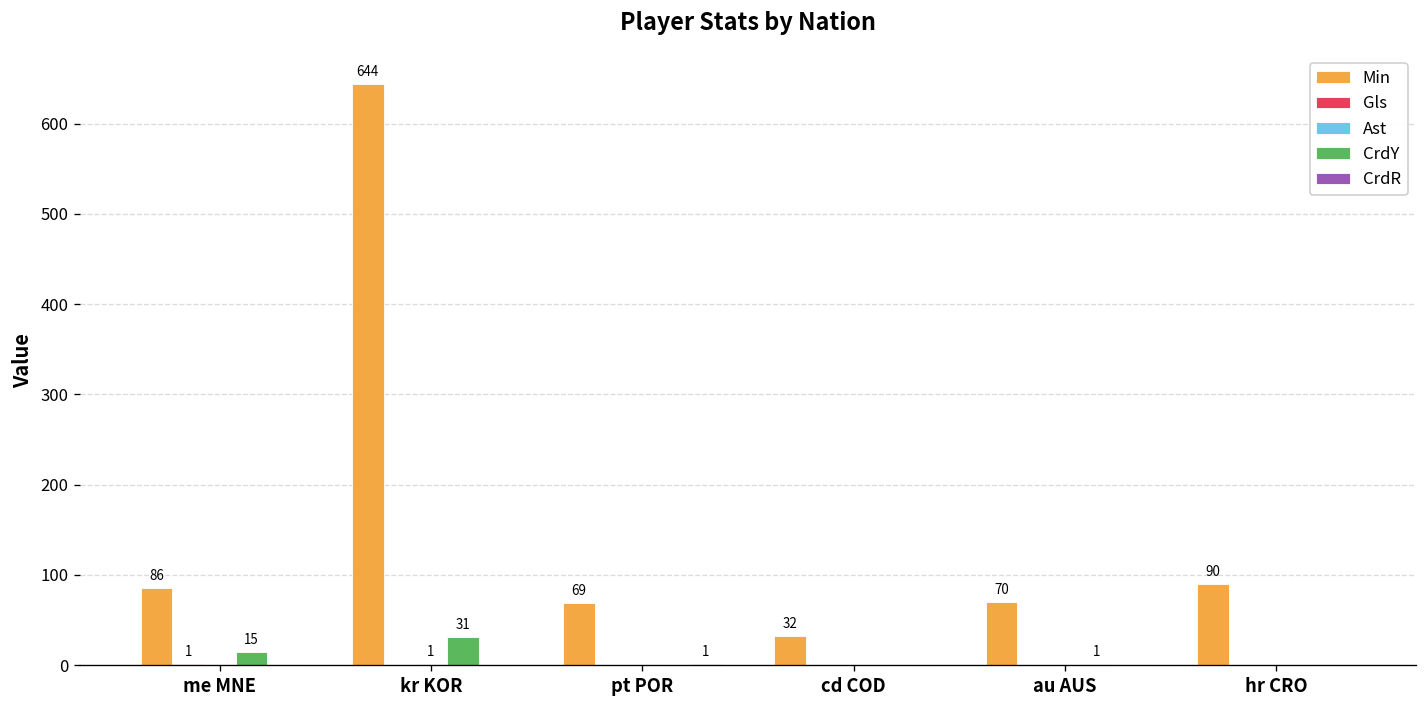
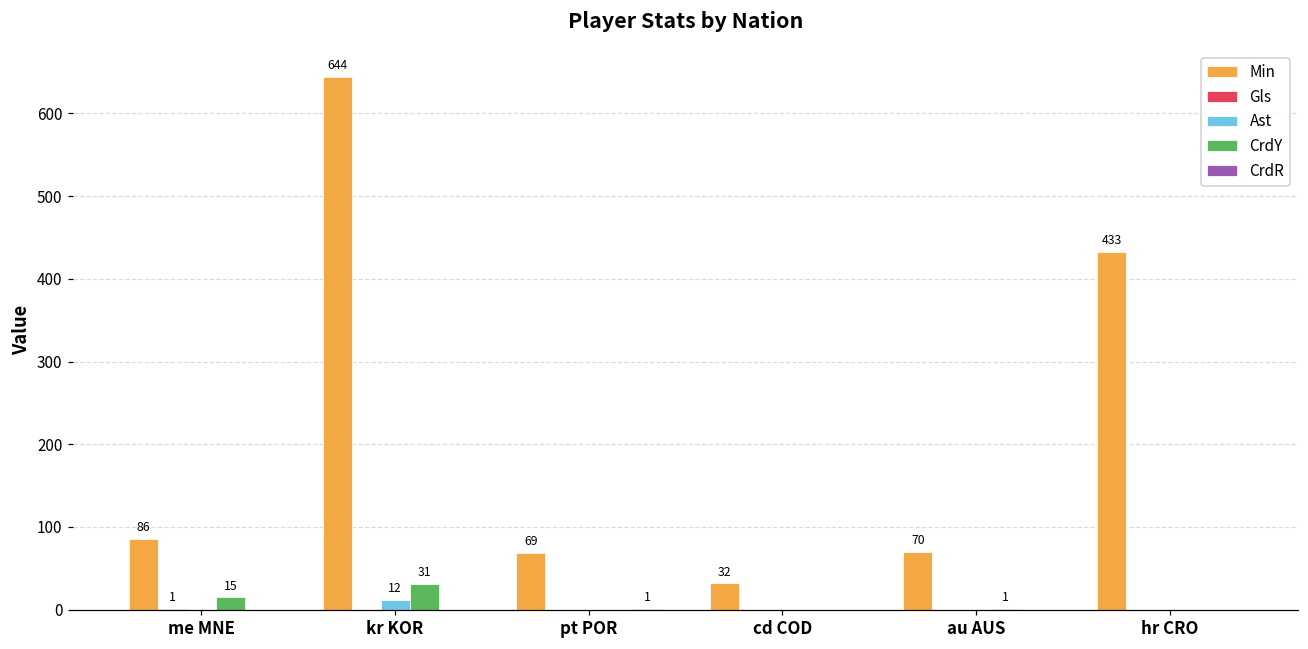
Ast, kr KOR: 1 -> 12
Min, hr CRO: 90 -> 433
